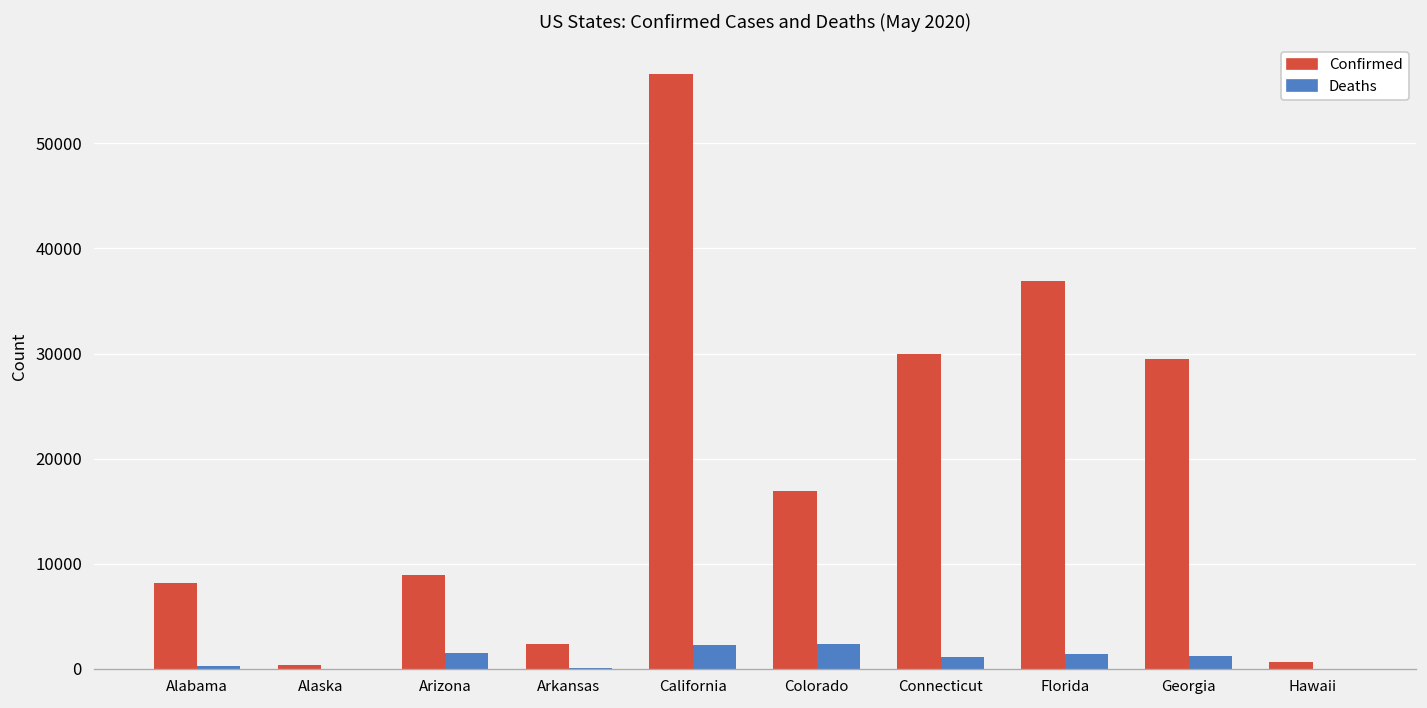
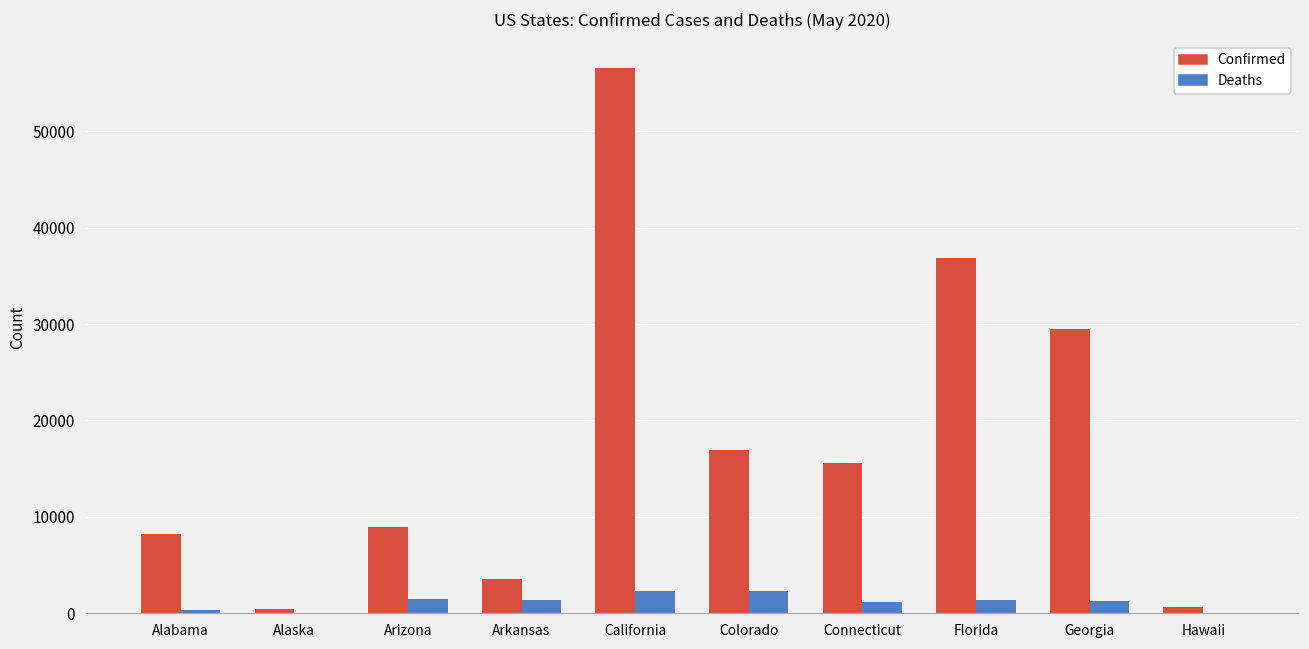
Confirmed, Arkansas: 2000 -> 3000
Deaths, Arkansas: 0 -> 1000
Confirmed, Connecticut: 30000 -> 16000
